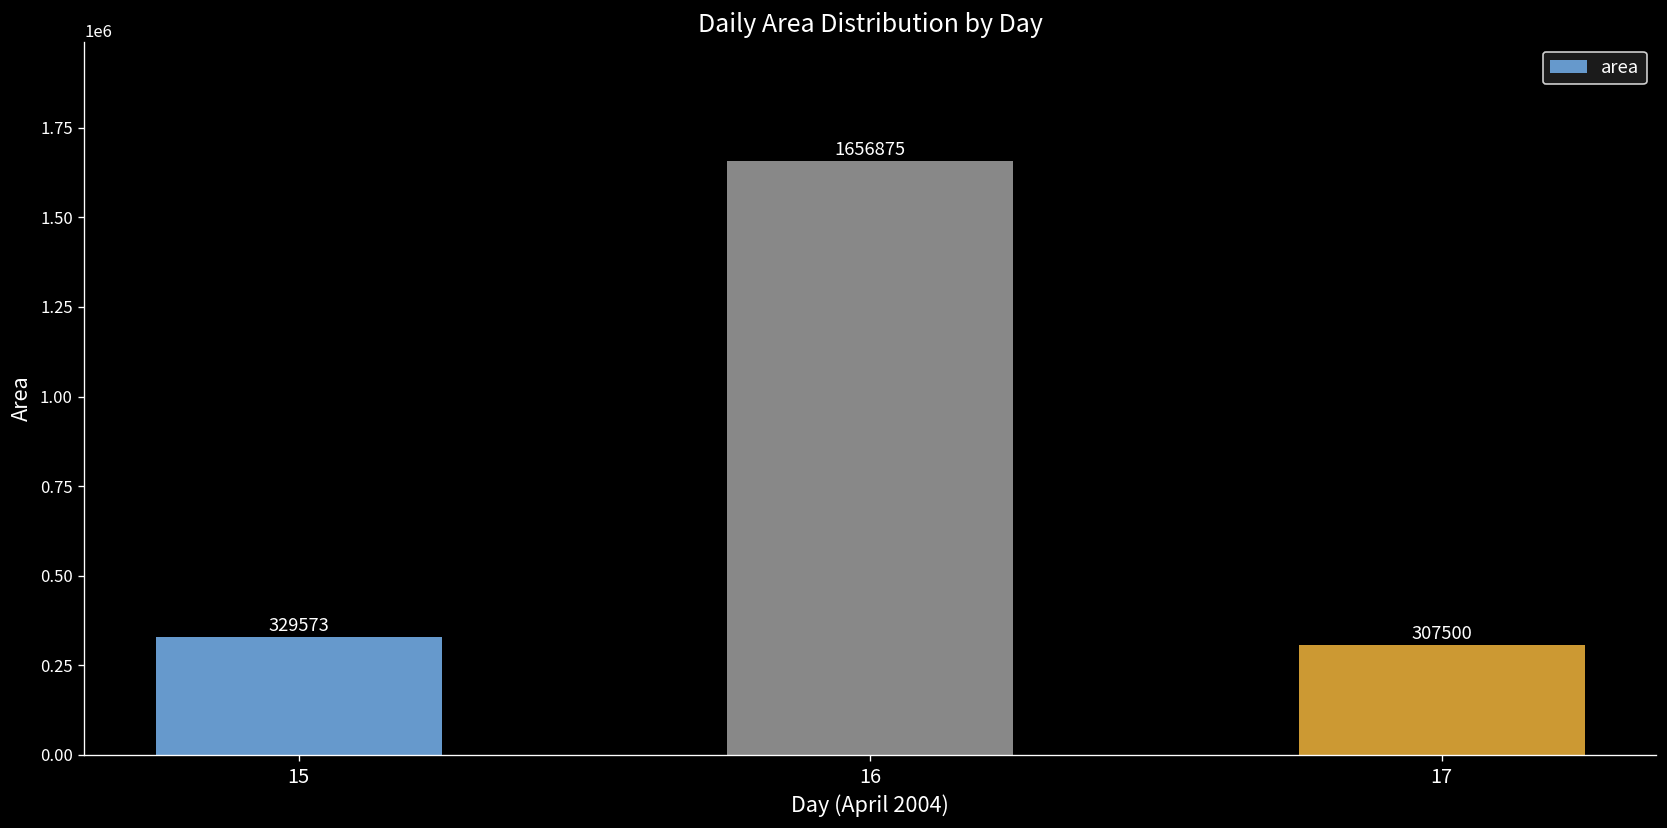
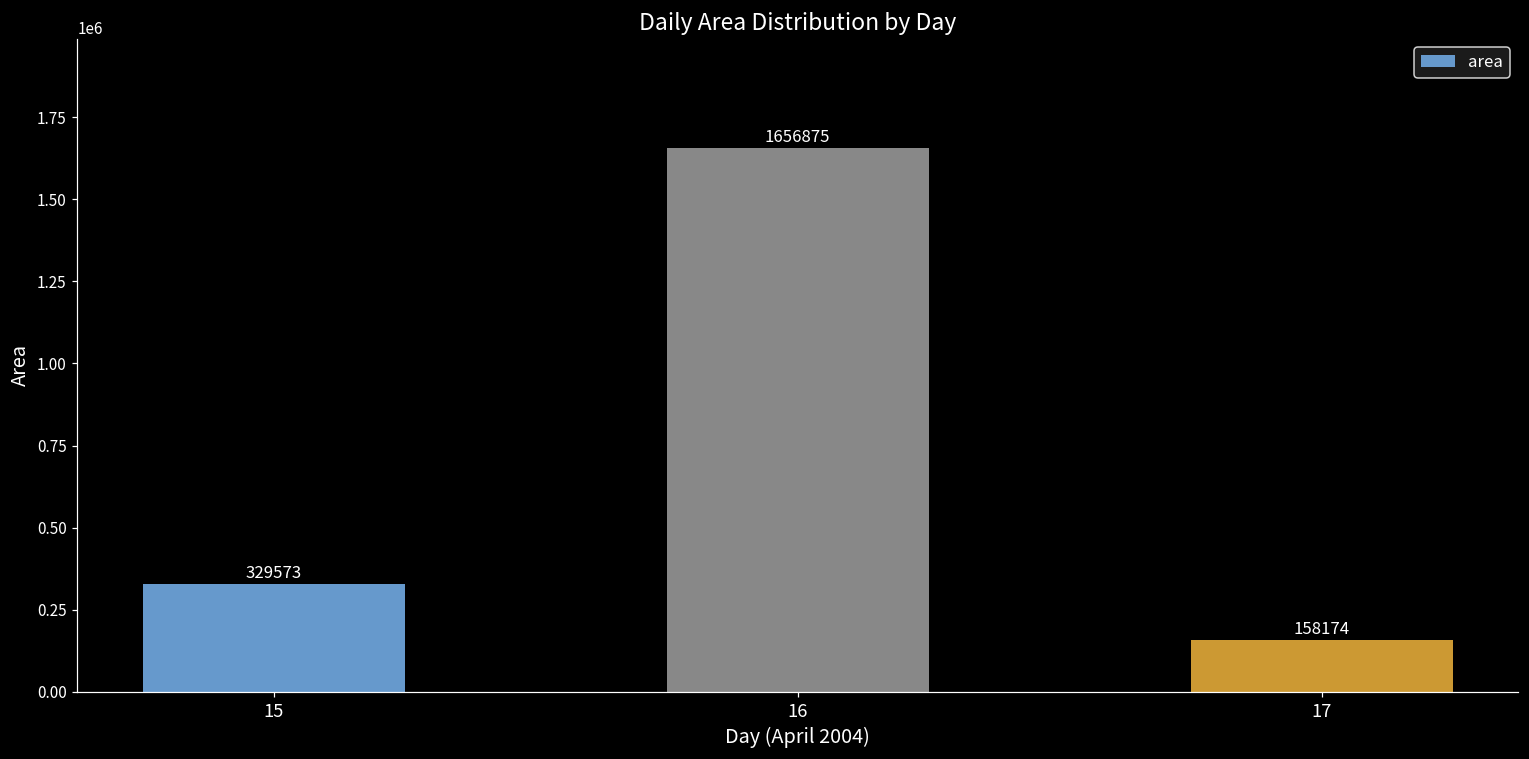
17: 307500 -> 158174
